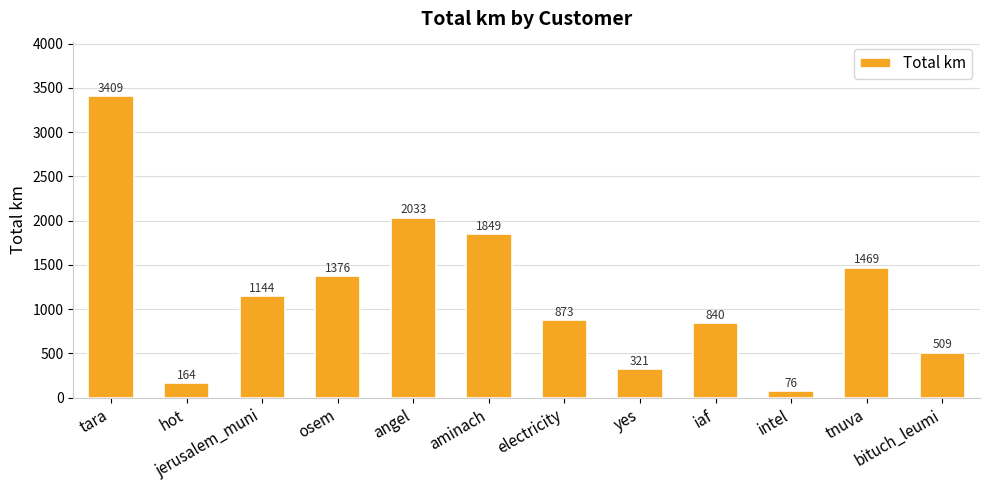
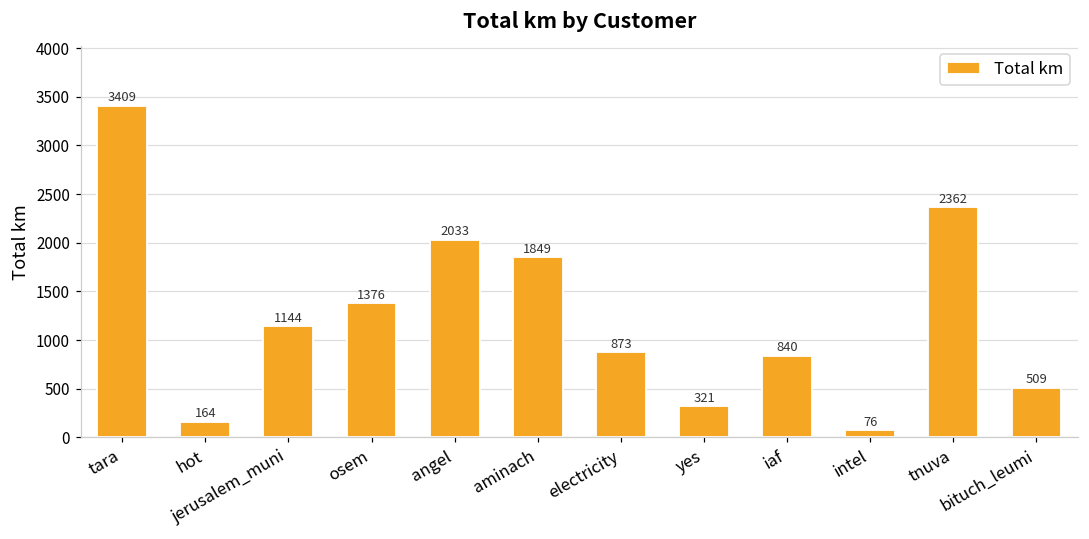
tnuva: 1469 -> 2362
